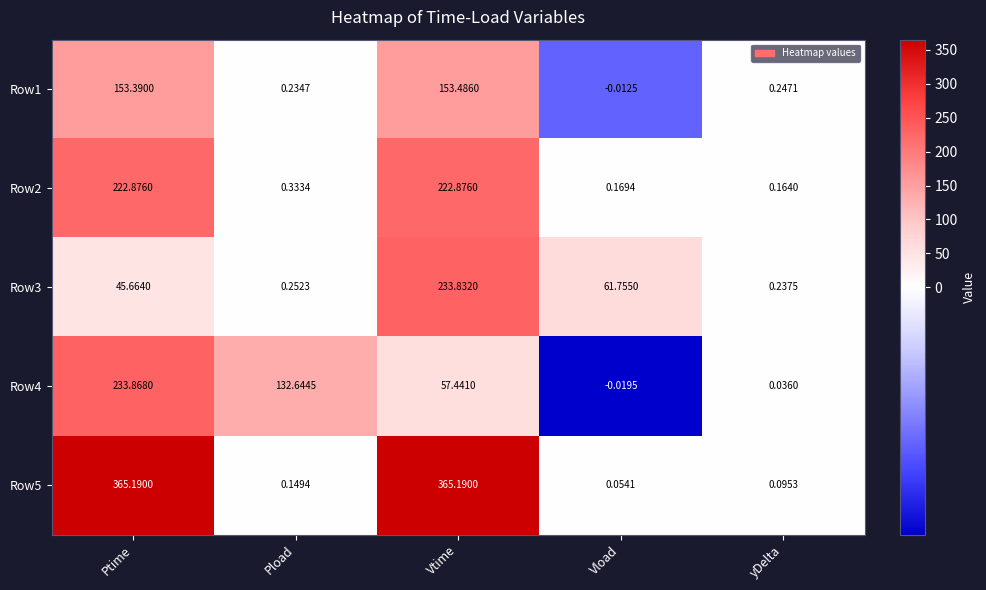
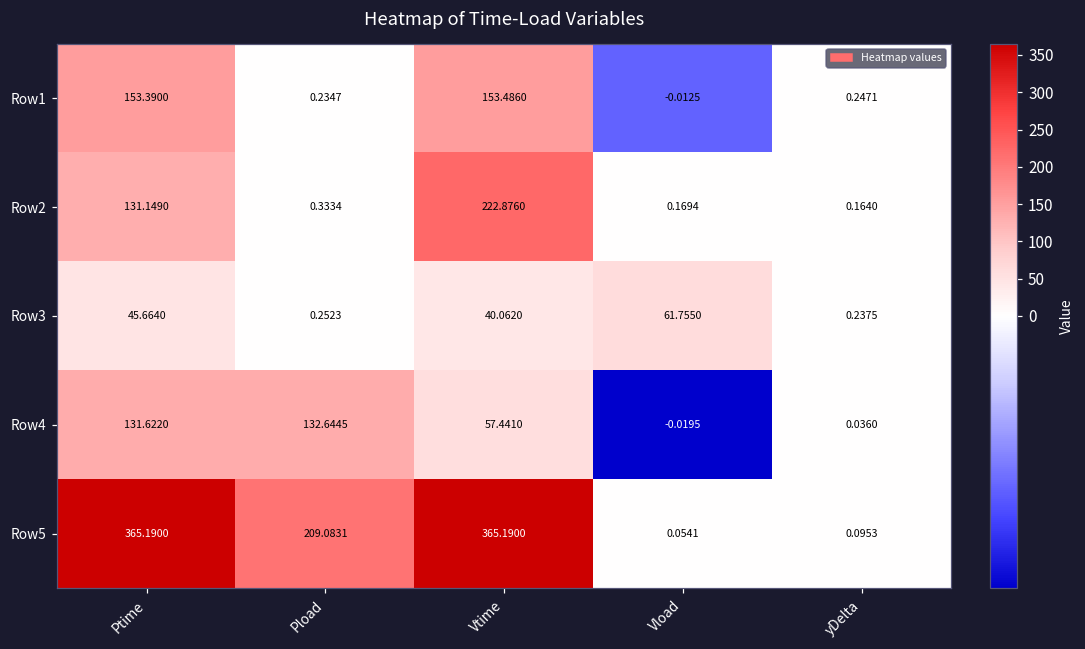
Row2, Ptime: 222.8760 -> 131.1490
Row3, Vtime: 233.8320 -> 40.0620
Row4, Ptime: 233.8680 -> 131.6220
Row5, Pload: 0.1494 -> 209.0831
